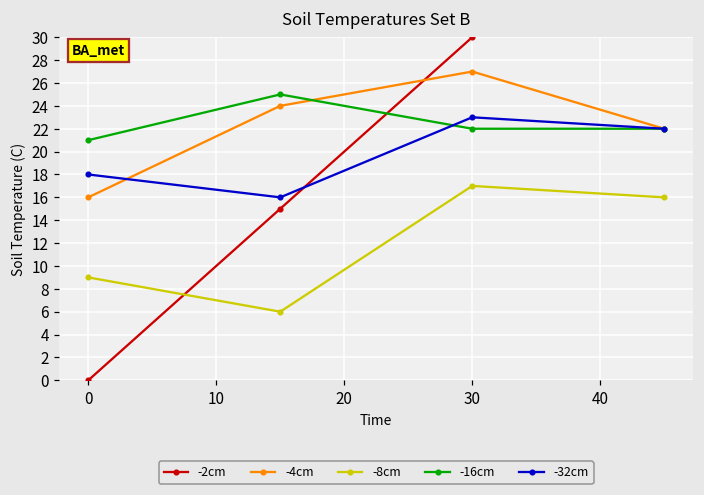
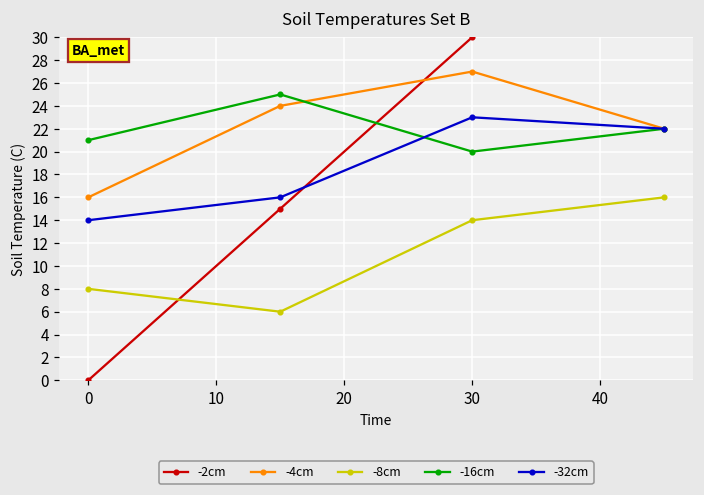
-8cm, 0: 9 -> 8
-32cm, 0: 18 -> 14
-8cm, 30: 17 -> 14
-16cm, 30: 22 -> 20
